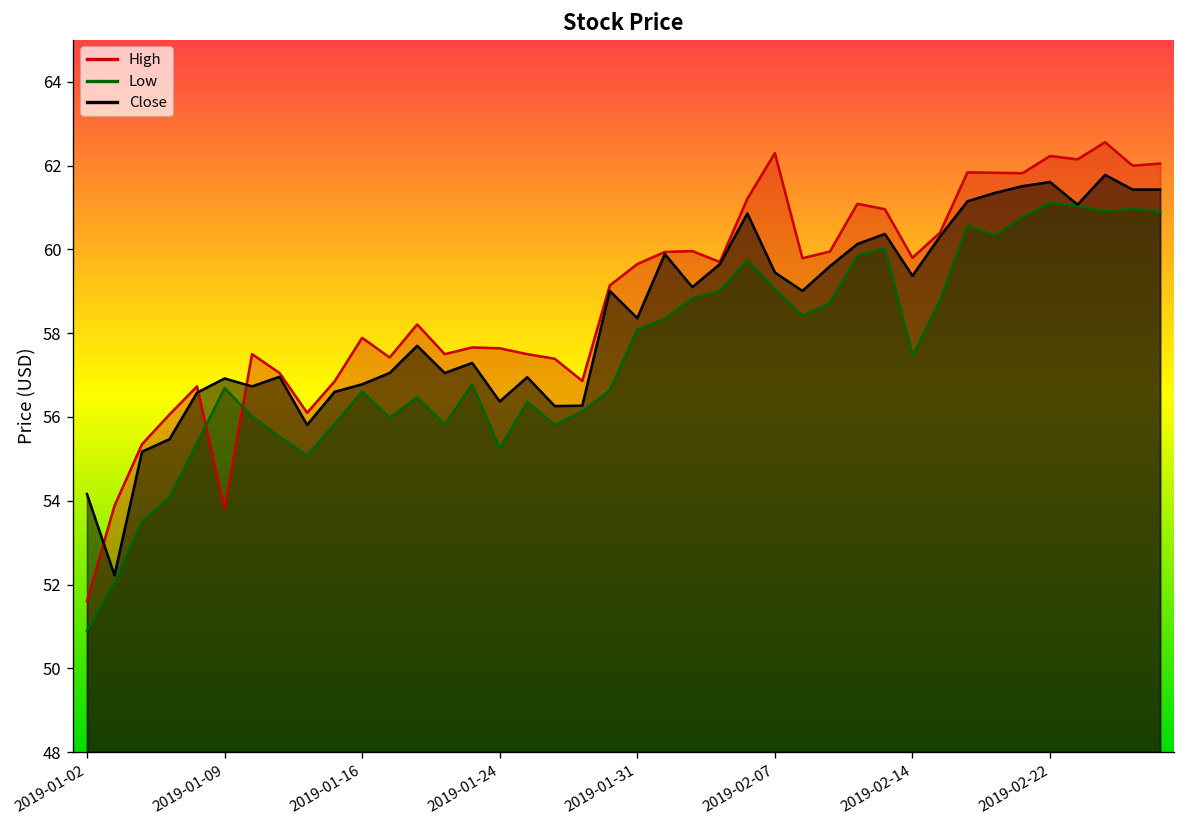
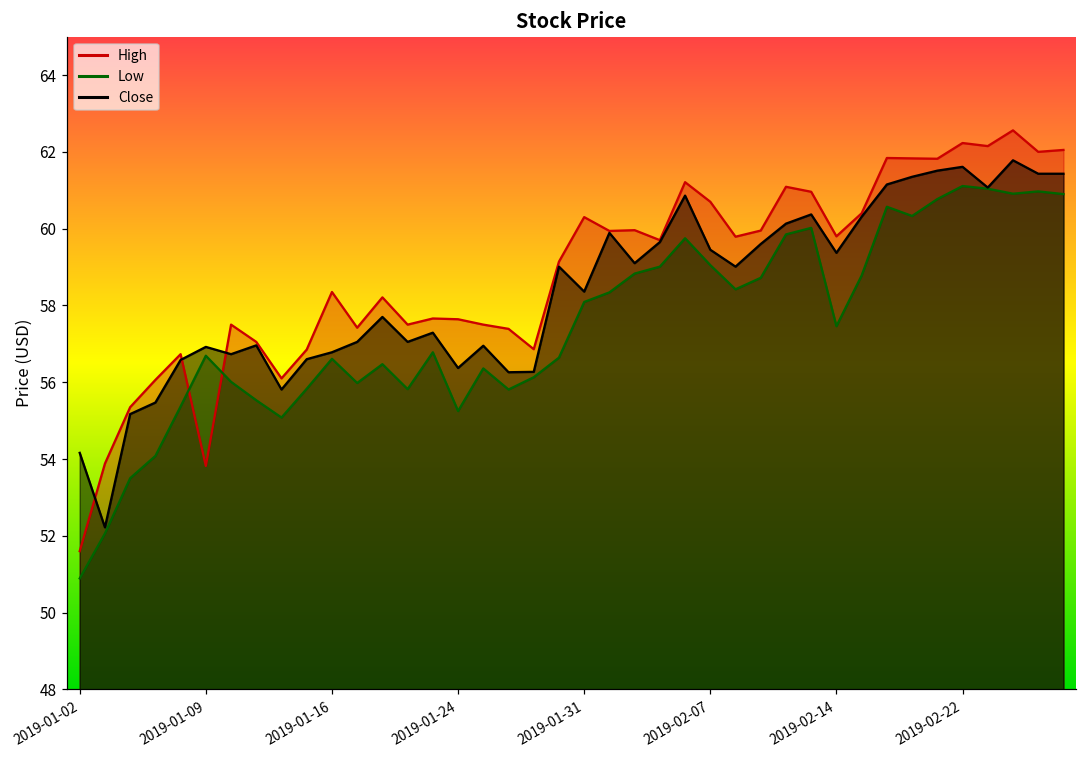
High, 2019-01-16: 57.9 -> 58.4
High, 2019-01-31: 59.7 -> 60.3
High, 2019-02-07: 62.3 -> 60.7
